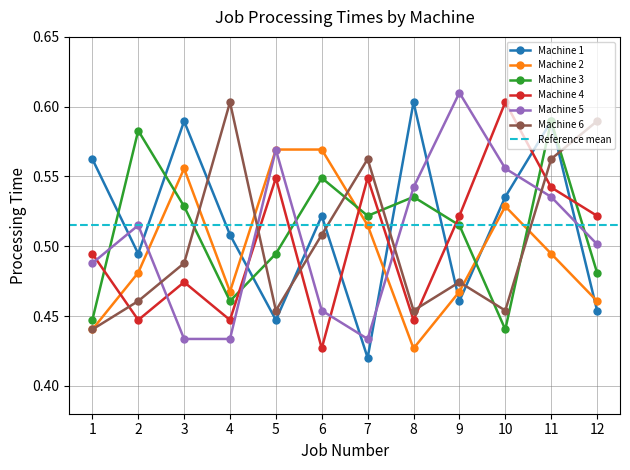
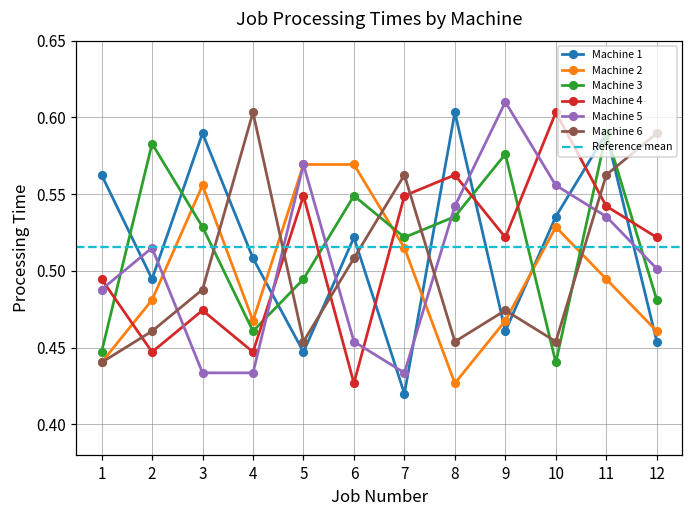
Machine 4, 8: 0.447 -> 0.563
Machine 3, 9: 0.515 -> 0.576
